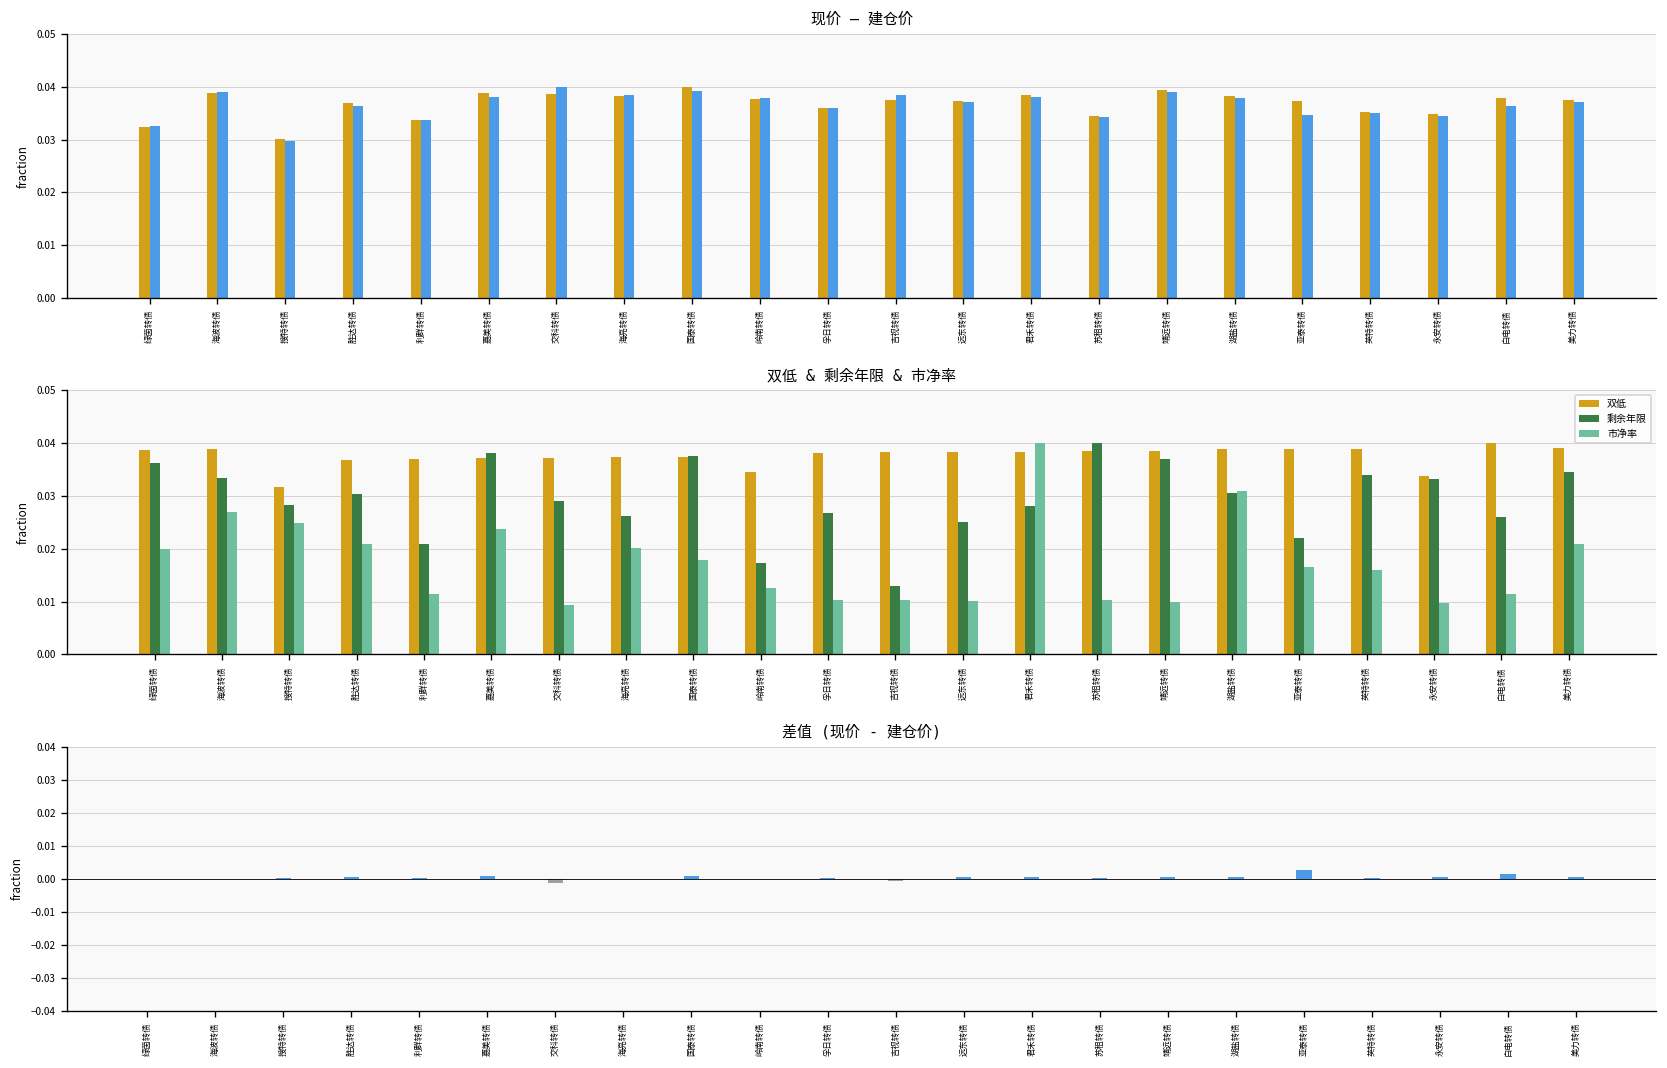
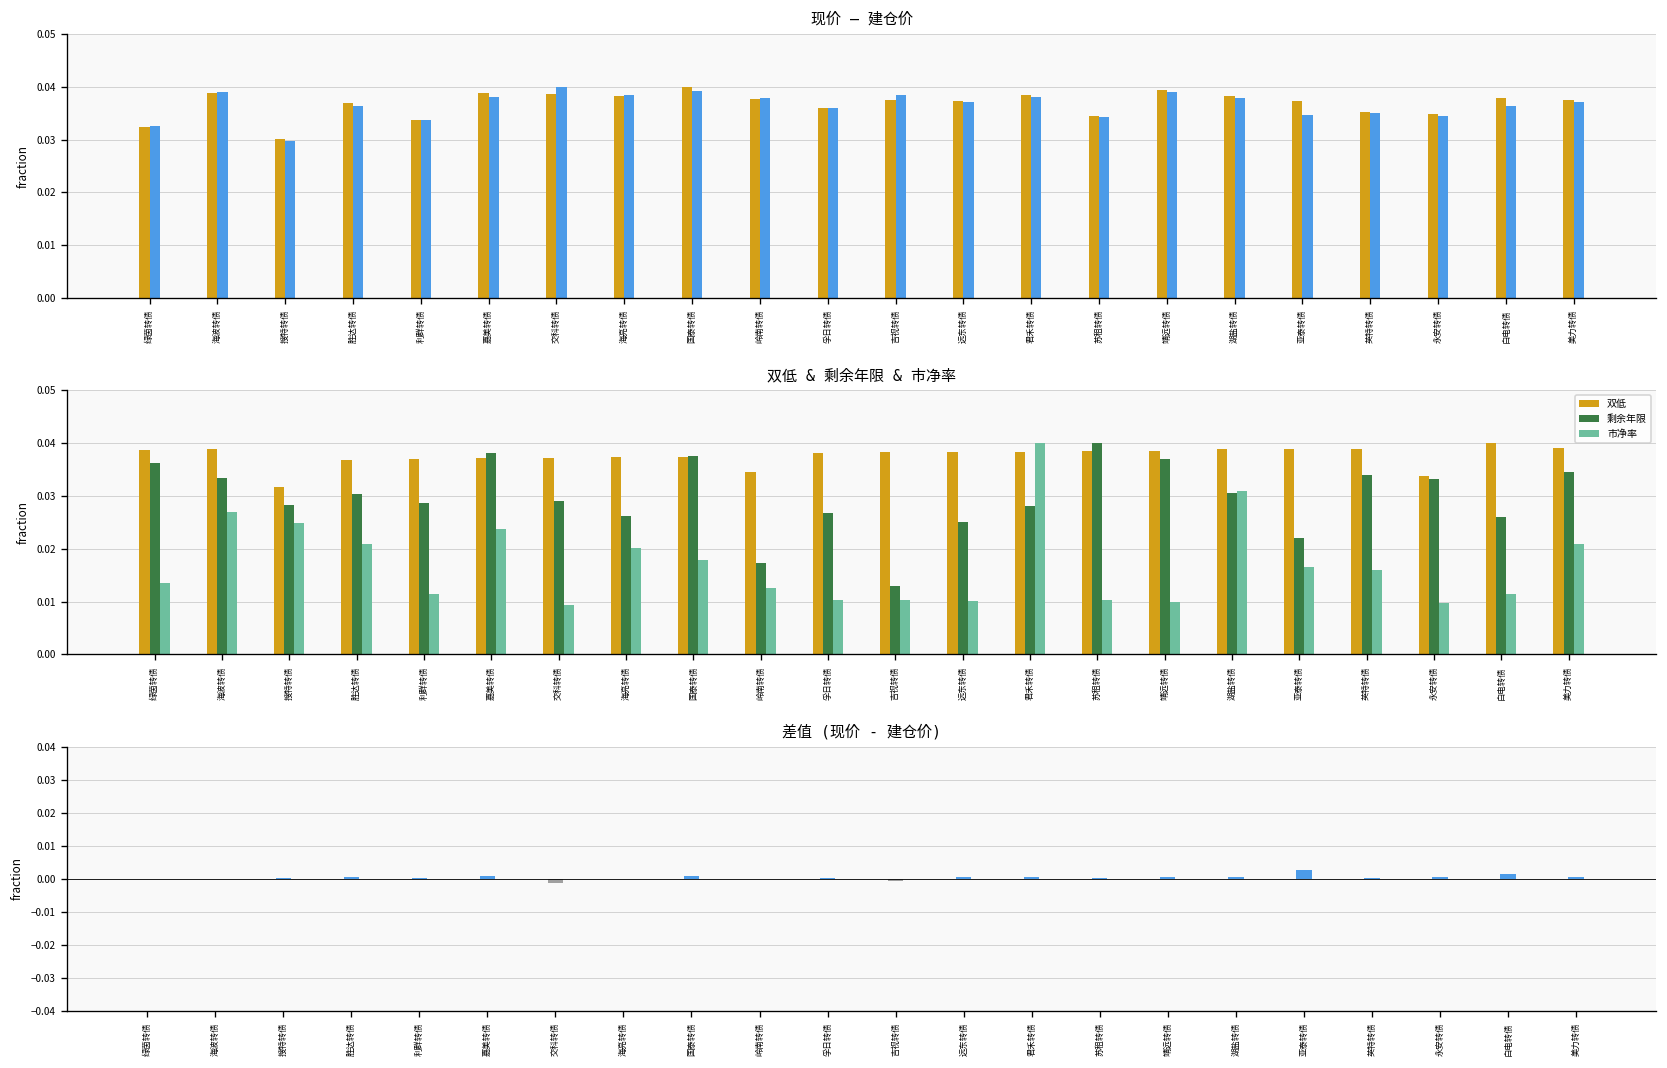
双低 & 剩余年限 & 市净率, 市净率, 绿茵转债: 0.020 -> 0.014
双低 & 剩余年限 & 市净率, 剩余年限, 利群转债: 0.021 -> 0.029
